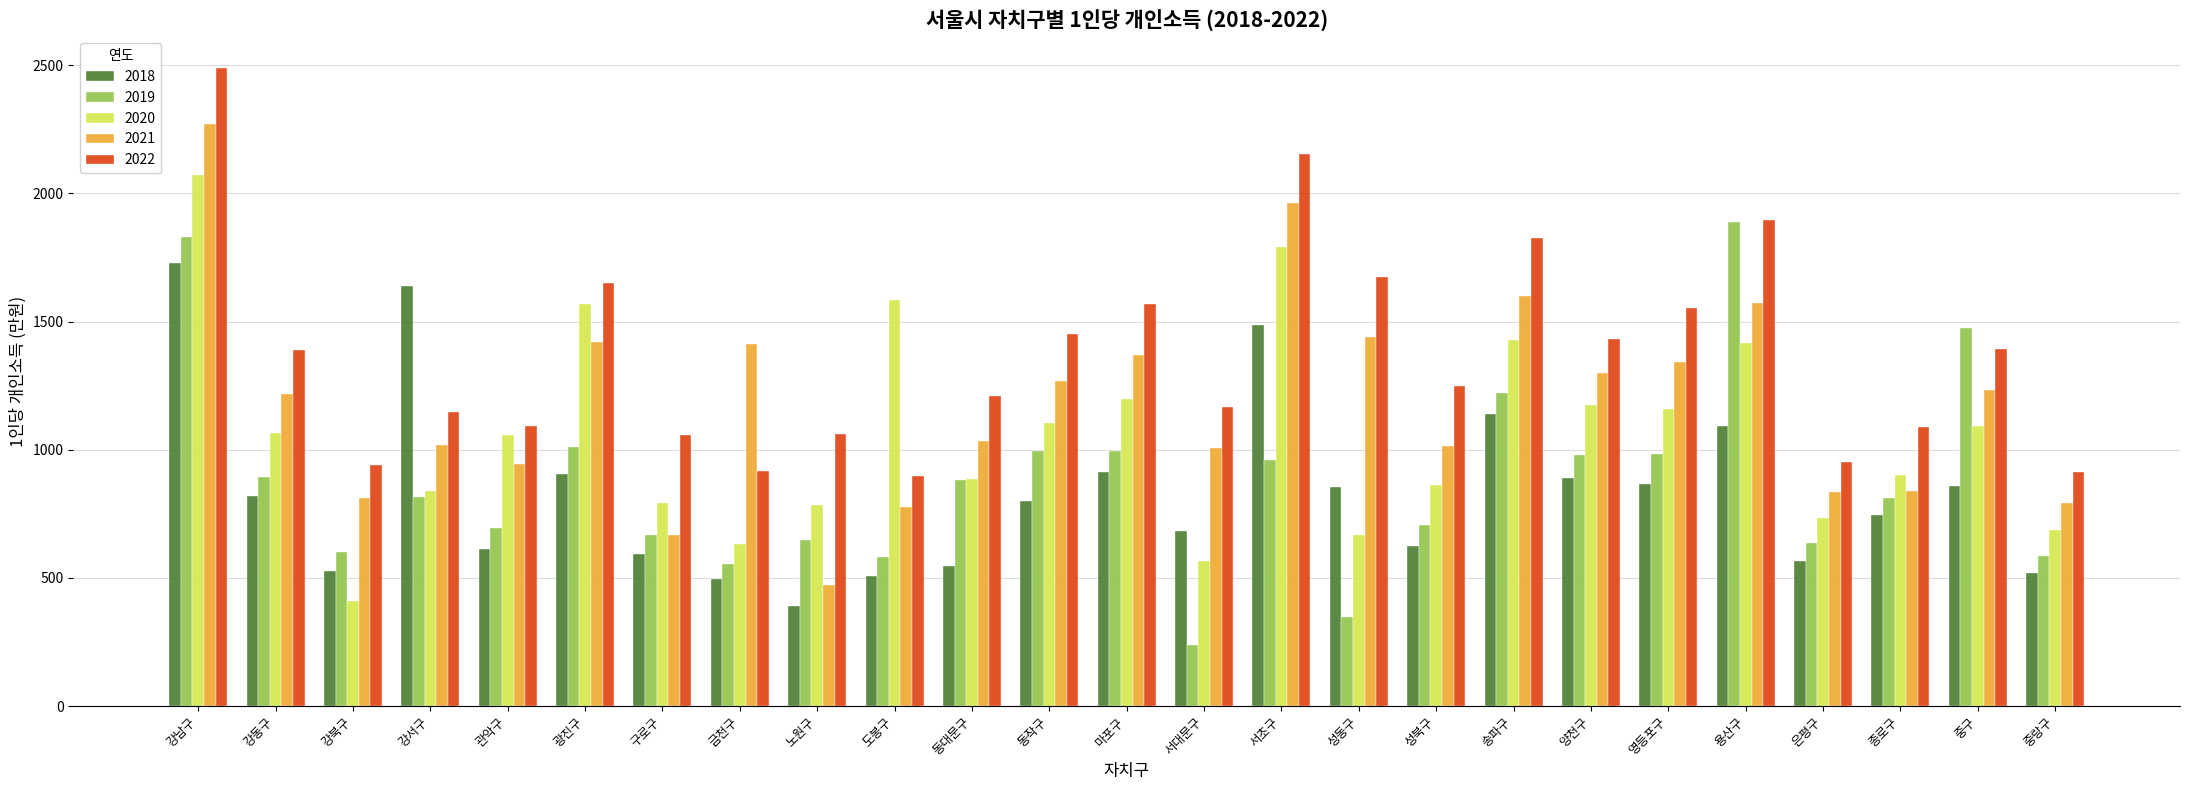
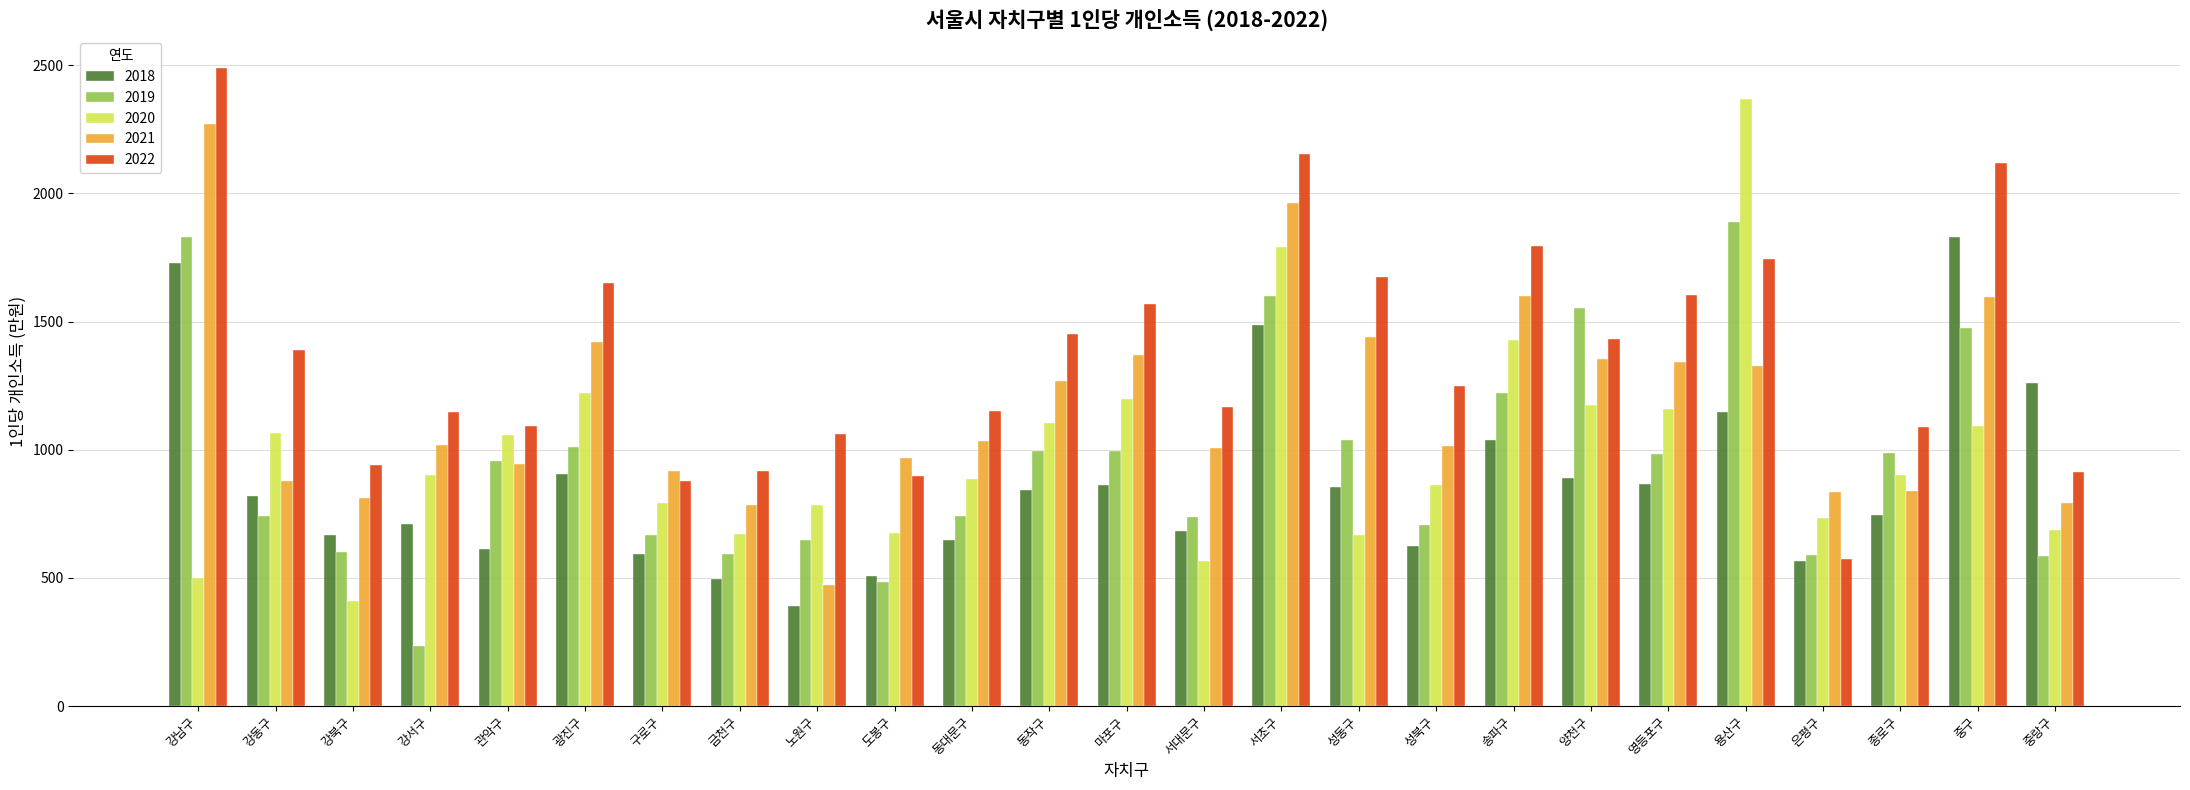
2020, 강남구: 2070 -> 500
2019, 강동구: 890 -> 740
2021, 강동구: 1220 -> 880
2018, 강북구: 530 -> 670
2018, 강서구: 1640 -> 710
2019, 강서구: 820 -> 230
2020, 강서구: 840 -> 900
2019, 관악구: 700 -> 960
2020, 광진구: 1570 -> 1220
2021, 구로구: 670 -> 920
2022, 구로구: 1060 -> 880
2019, 금천구: 550 -> 590
2020, 금천구: 630 -> 670
2021, 금천구: 1410 -> 780
2019, 도봉구: 580 -> 480
2020, 도봉구: 1580 -> 680
2021, 도봉구: 780 -> 970
2018, 동대문구: 550 -> 650
2019, 동대문구: 880 -> 740
2022, 동대문구: 1210 -> 1150
2018, 동작구: 800 -> 840
2018, 마포구: 910 -> 860
2019, 서대문구: 240 -> 740
2019, 서초구: 960 -> 1600
2019, 성동구: 350 -> 1040
2018, 송파구: 1140 -> 1040
2022, 송파구: 1830 -> 1800
2019, 양천구: 980 -> 1550
2021, 양천구: 1300 -> 1350
2022, 영등포구: 1550 -> 1600
2018, 용산구: 1090 -> 1150
2020, 용산구: 1420 -> 2370
2021, 용산구: 1570 -> 1330
2022, 용산구: 1900 -> 1750
2019, 은평구: 630 -> 590
2022, 은평구: 950 -> 580
2019, 종로구: 810 -> 990
2018, 중구: 860 -> 1830
2021, 중구: 1230 -> 1600
2022, 중구: 1390 -> 2120
2018, 중랑구: 520 -> 1260
